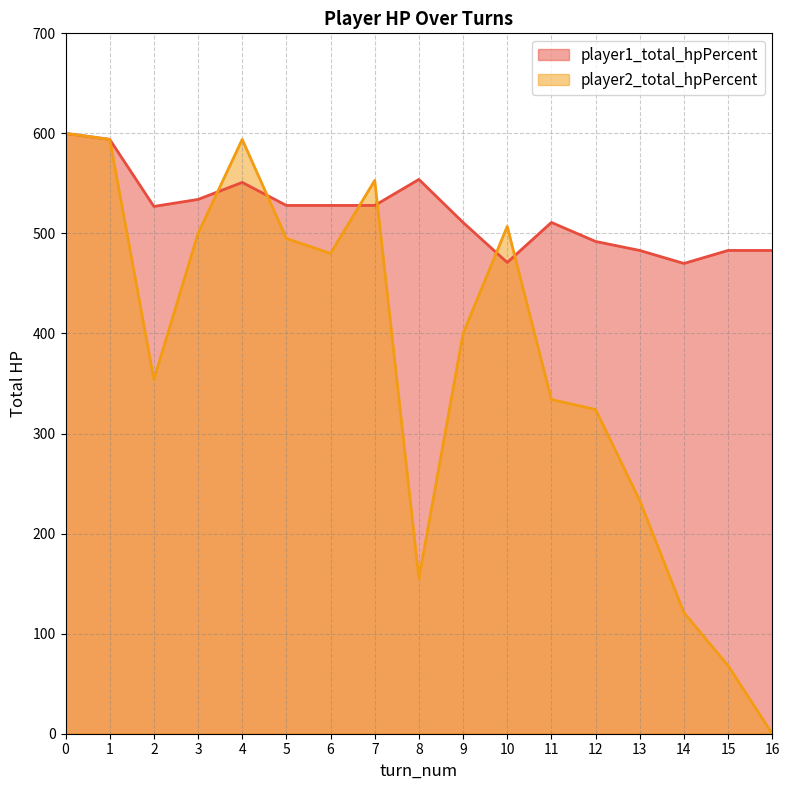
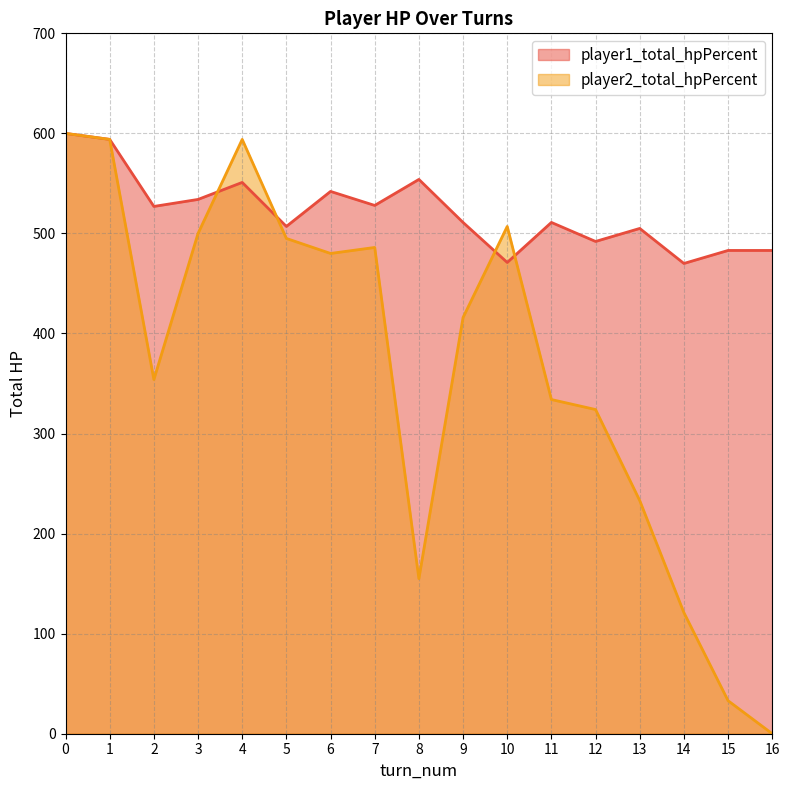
player1_total_hpPercent, 5: 528 -> 507
player1_total_hpPercent, 6: 528 -> 542
player2_total_hpPercent, 7: 553 -> 486
player2_total_hpPercent, 9: 400 -> 416
player1_total_hpPercent, 13: 483 -> 505
player2_total_hpPercent, 15: 68 -> 33
